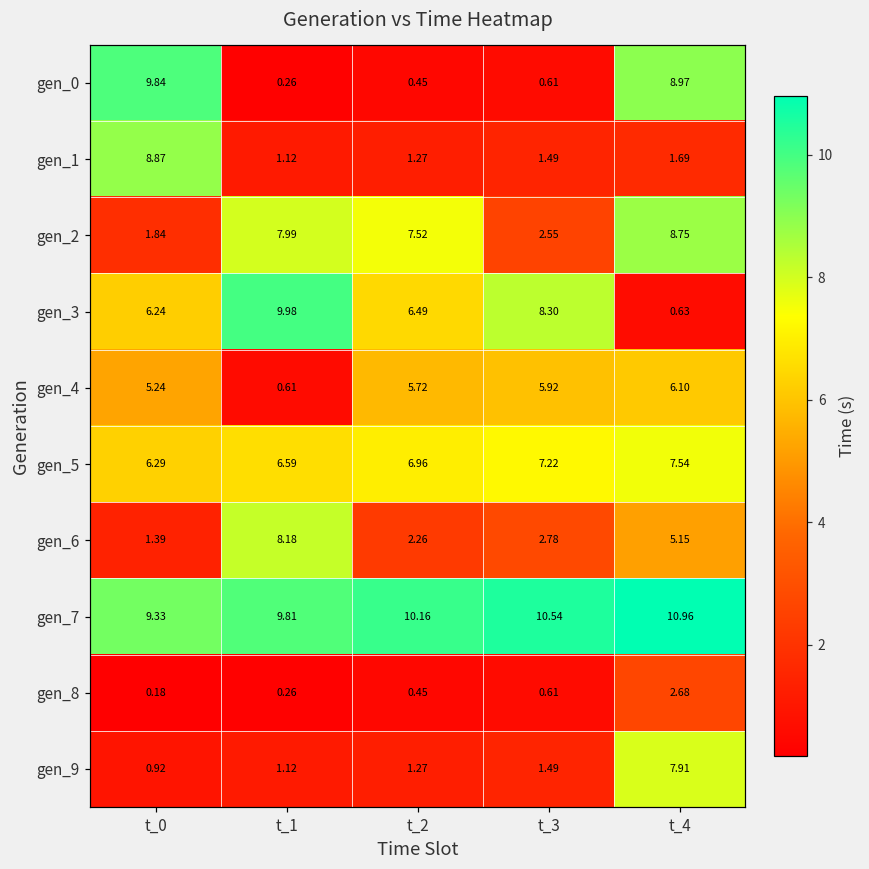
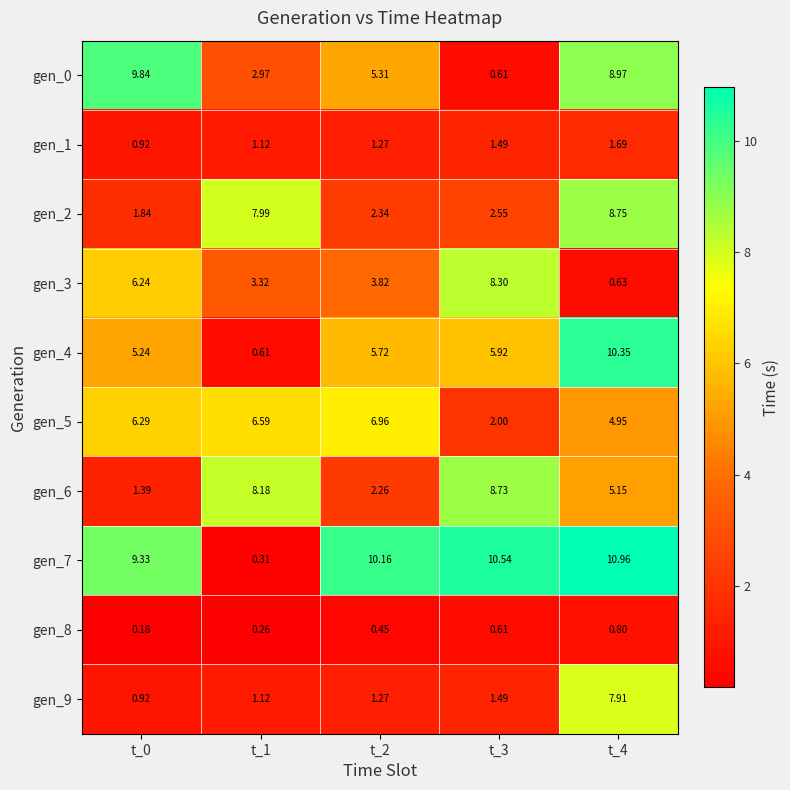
gen_0, t_1: 0.26 -> 2.97
gen_0, t_2: 0.45 -> 5.31
gen_1, t_0: 8.87 -> 0.92
gen_2, t_2: 7.52 -> 2.34
gen_3, t_1: 9.98 -> 3.32
gen_3, t_2: 6.49 -> 3.82
gen_4, t_4: 6.10 -> 10.35
gen_5, t_3: 7.22 -> 2.00
gen_5, t_4: 7.54 -> 4.95
gen_6, t_3: 2.78 -> 8.73
gen_7, t_1: 9.81 -> 0.31
gen_8, t_4: 2.68 -> 0.80
